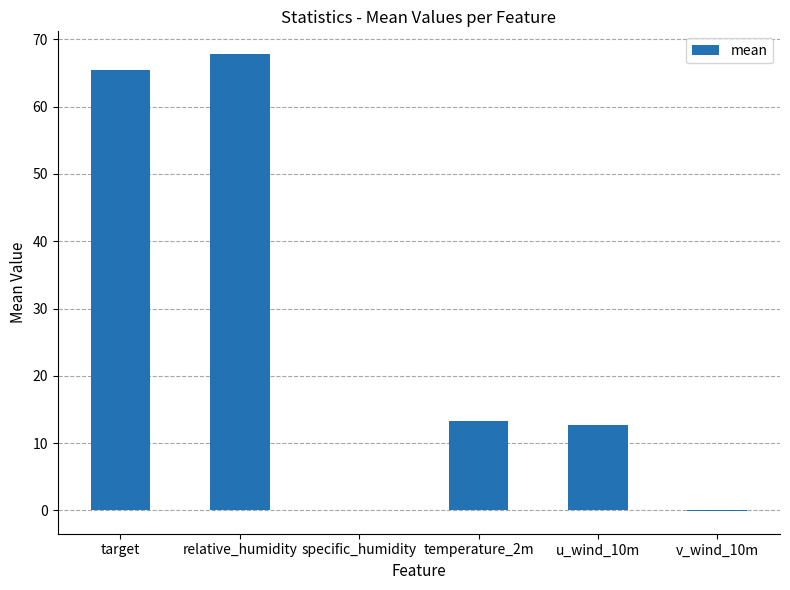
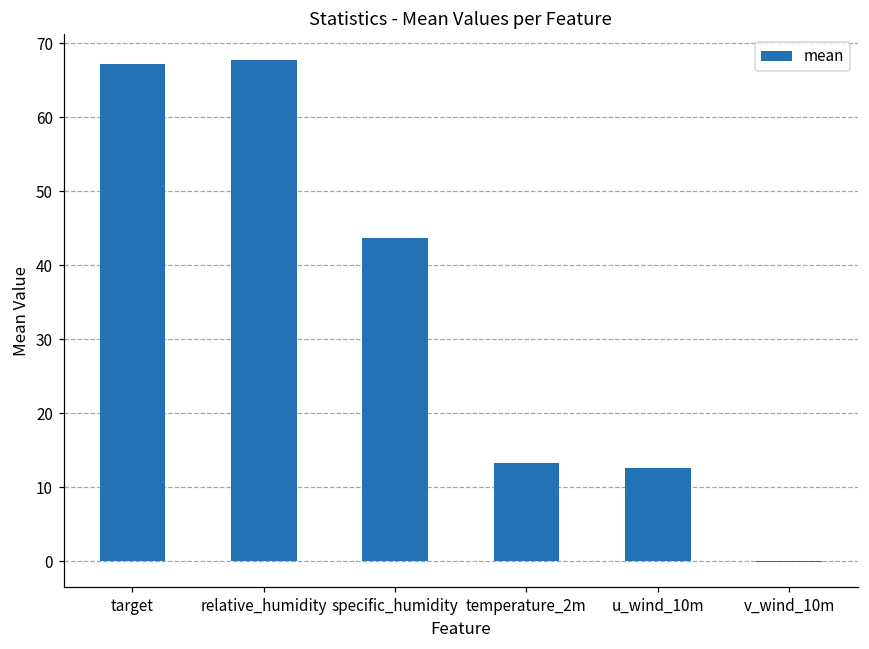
target: 65 -> 67
specific_humidity: 0 -> 44
